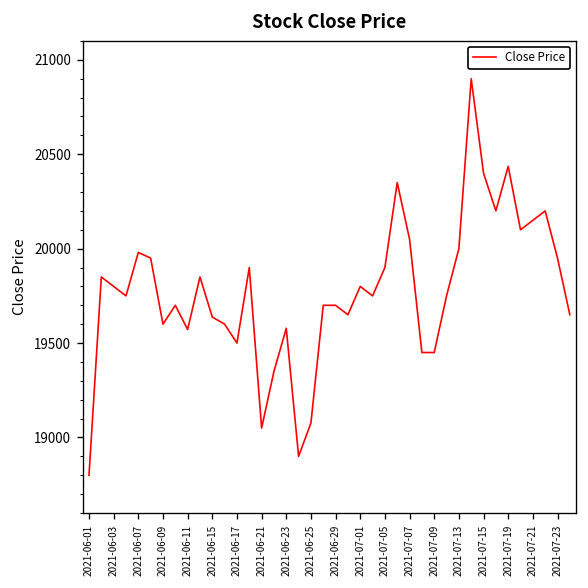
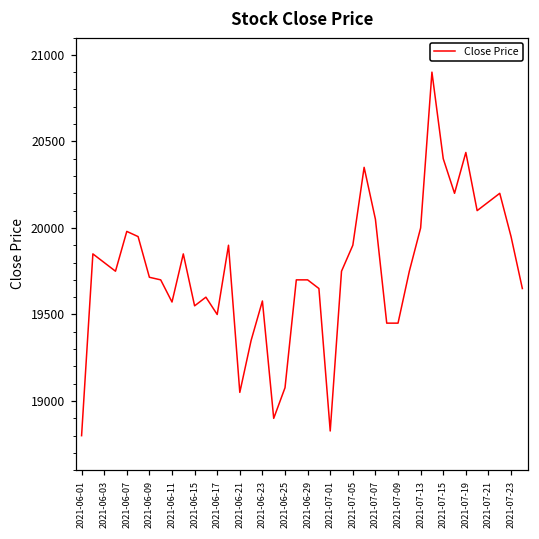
2021-06-09: 19600 -> 19720
2021-06-15: 19640 -> 19550
2021-07-01: 19800 -> 18830
